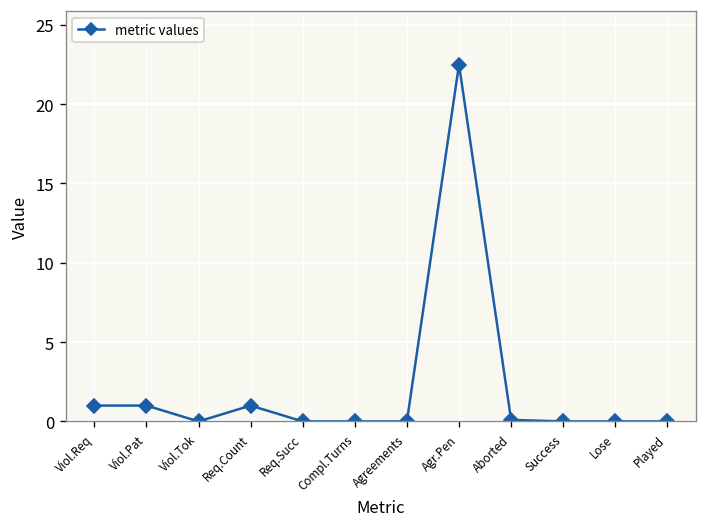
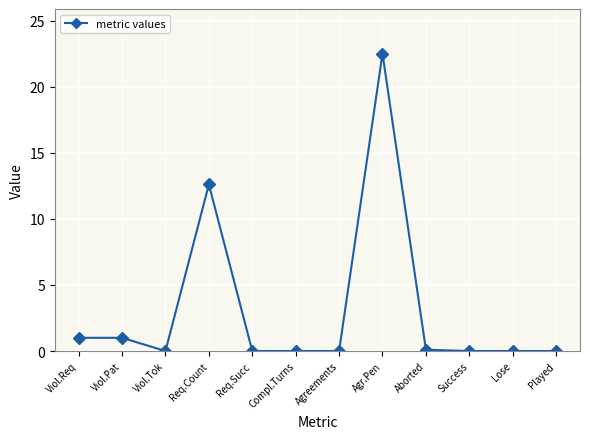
Req.Count: 1.0 -> 12.6
